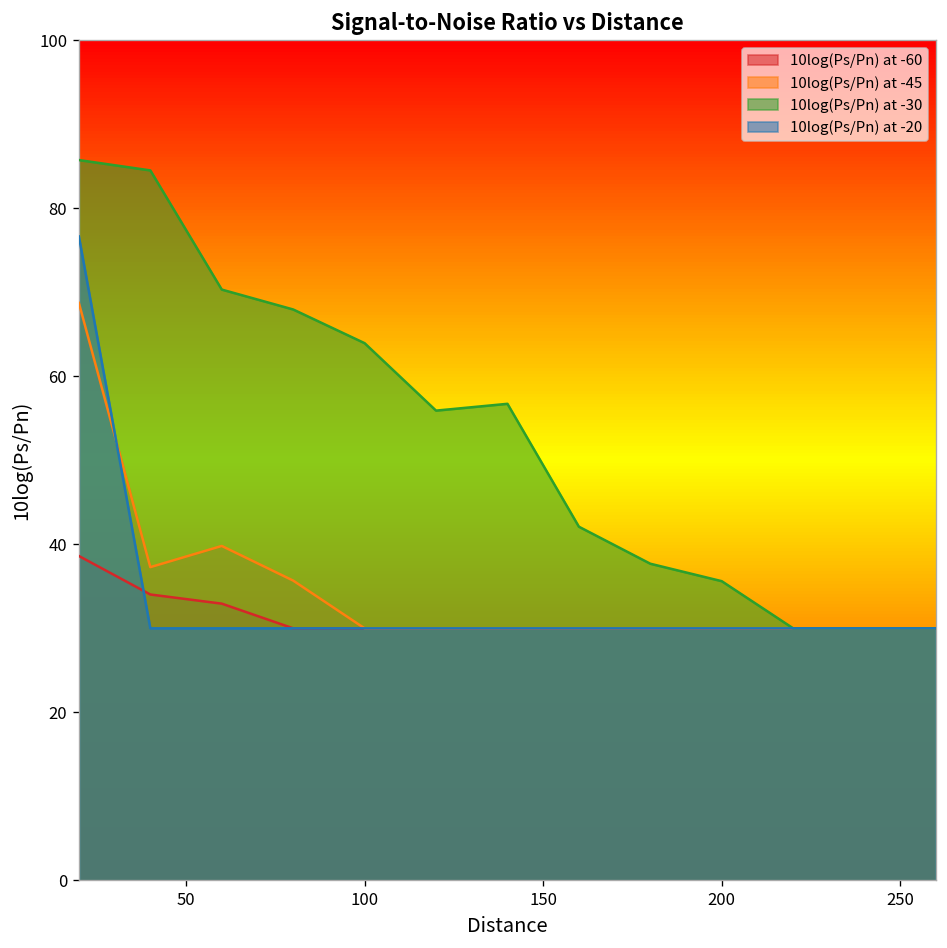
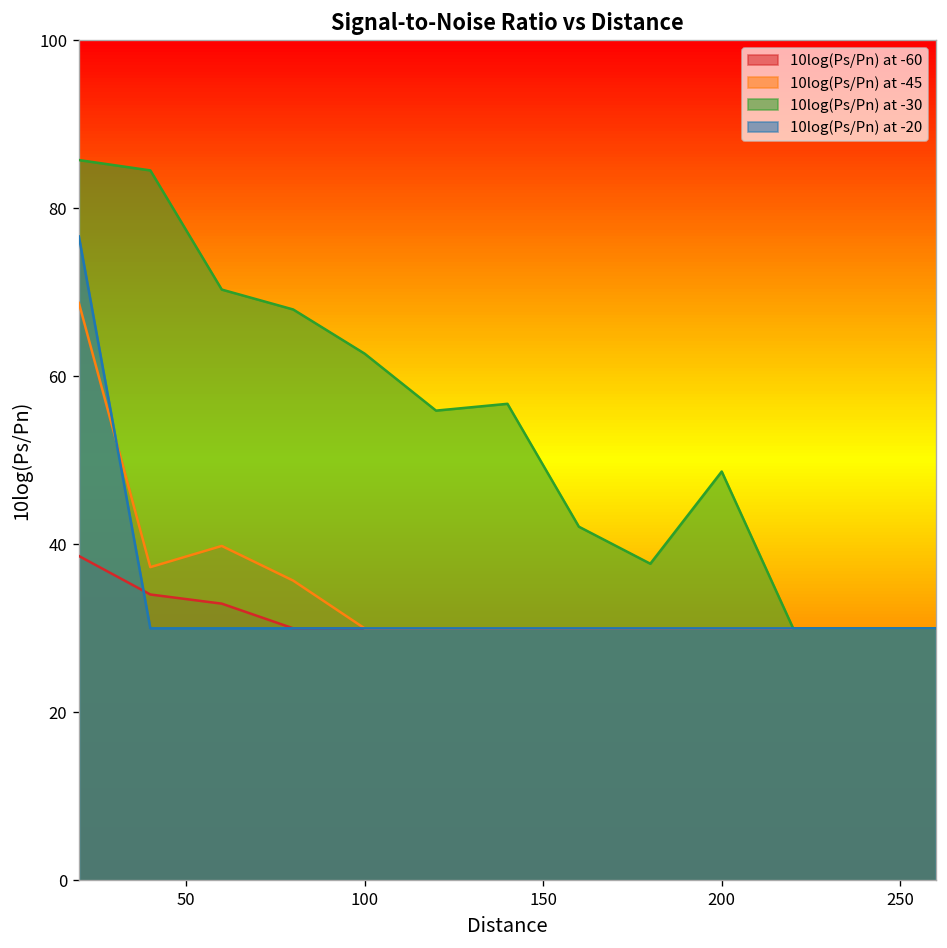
10log(Ps/Pn) at -30, 100: 64 -> 63
10log(Ps/Pn) at -30, 200: 36 -> 49
